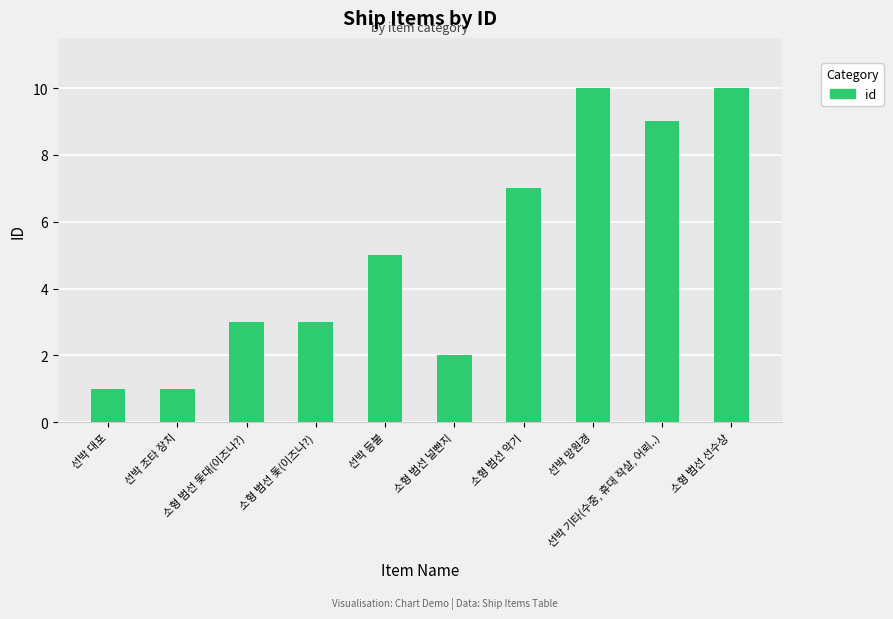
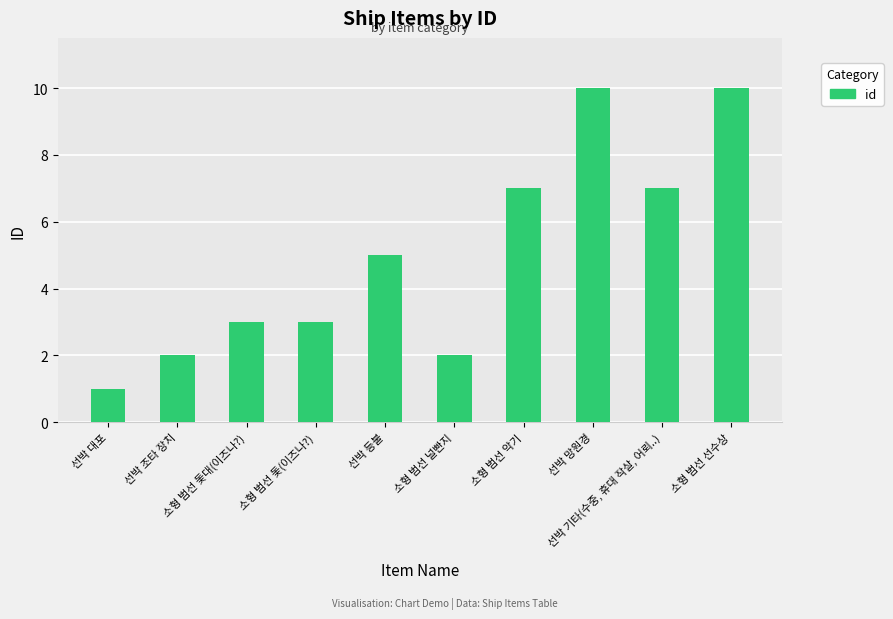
선박 조타 장치: 1 -> 2
선박 기타(수중, 휴대 작살, 어뢰..): 9 -> 7
